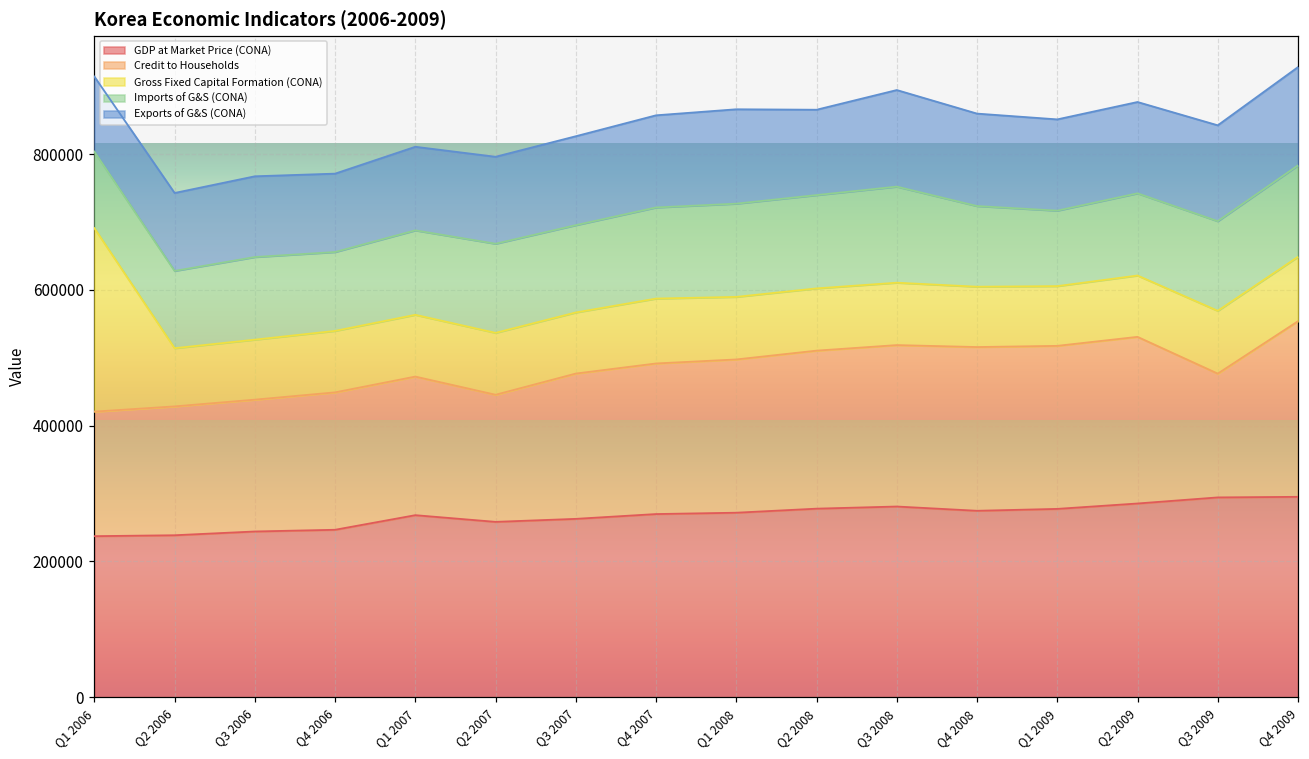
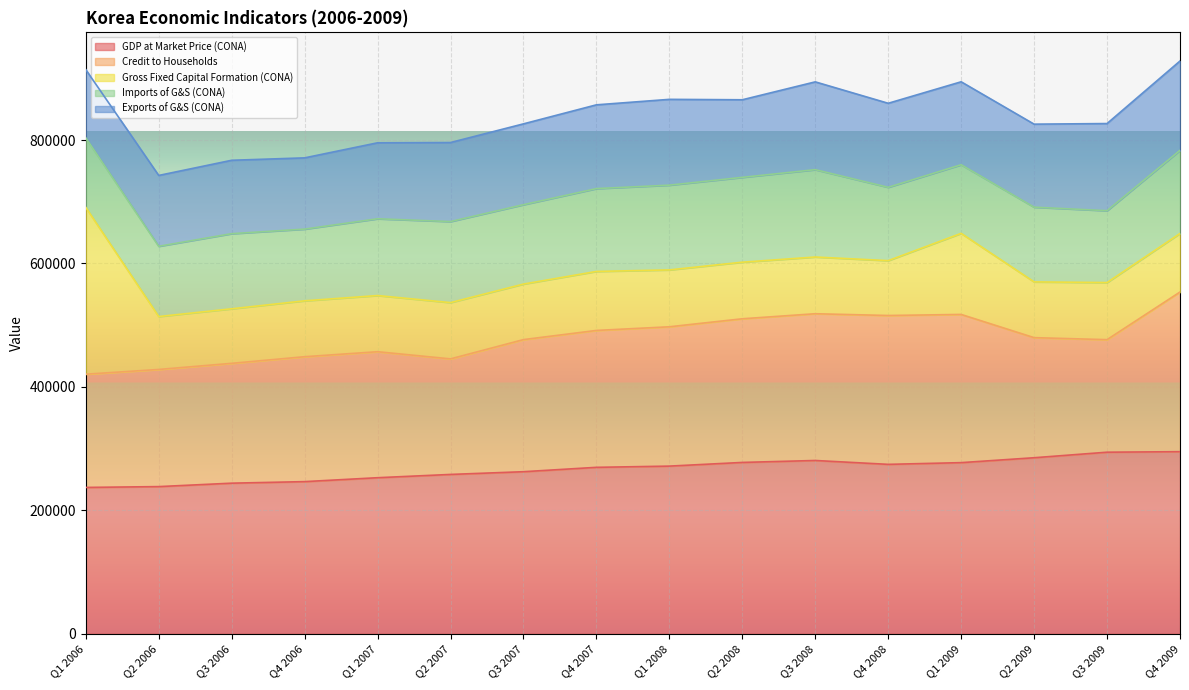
GDP at Market Price (CONA), Q1 2007: 270000 -> 250000
Gross Fixed Capital Formation (CONA), Q1 2009: 90000 -> 130000
Credit to Households, Q2 2009: 250000 -> 190000
Imports of G&S (CONA), Q3 2009: 130000 -> 120000
